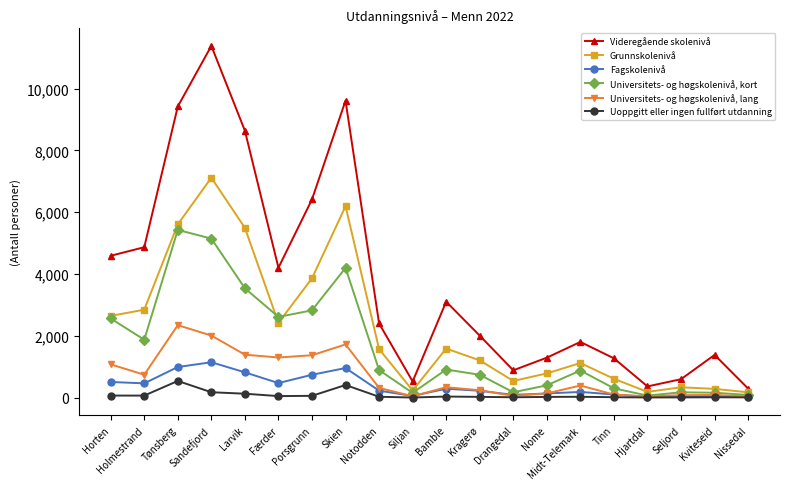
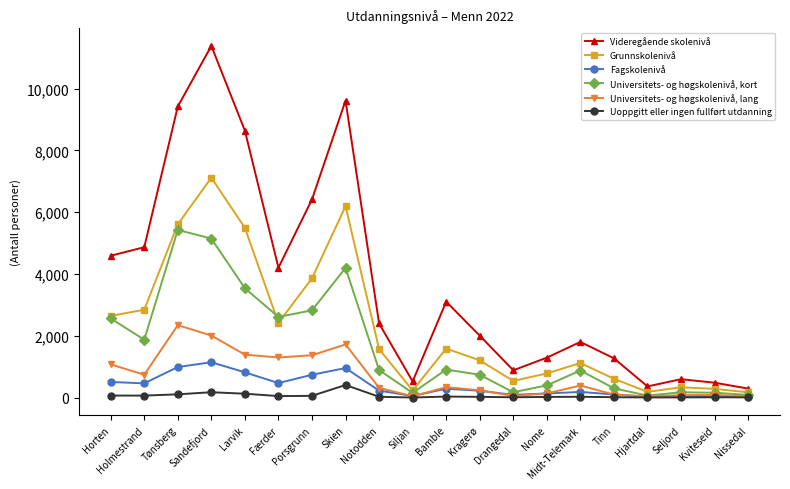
Uoppgitt eller ingen fullført utdanning, Tønsberg: 500 -> 100
Videregående skolenivå, Kviteseid: 1,400 -> 500
